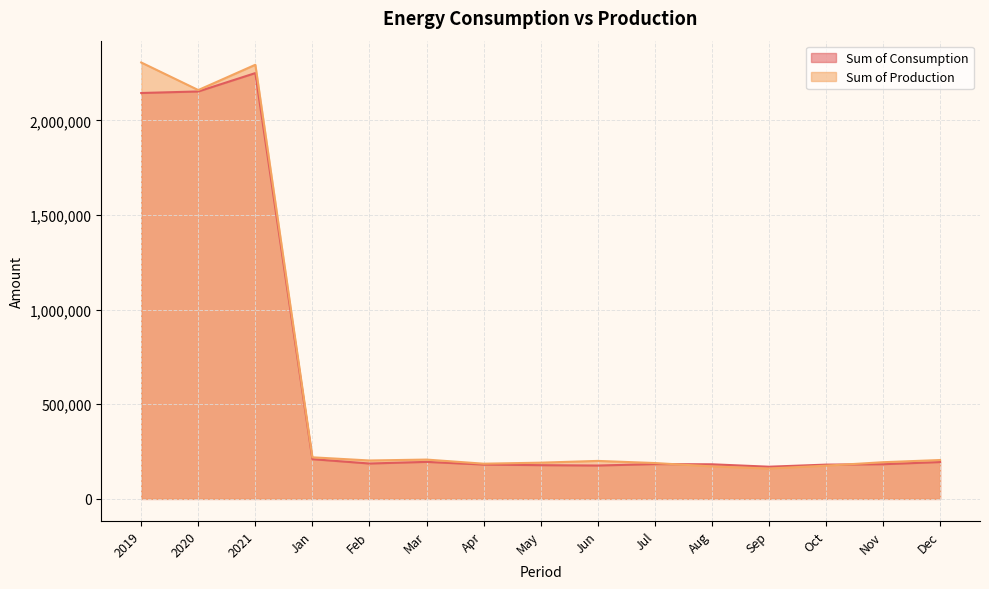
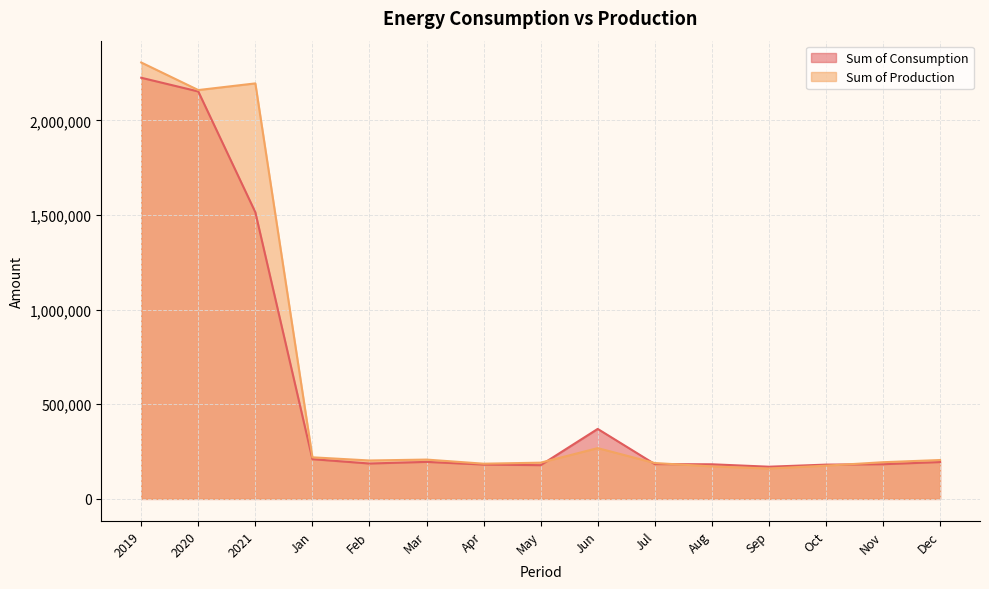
Sum of Consumption, 2019: 2,150,000 -> 2,230,000
Sum of Consumption, 2021: 2,250,000 -> 1,510,000
Sum of Production, 2021: 2,290,000 -> 2,200,000
Sum of Consumption, Jun: 180,000 -> 370,000
Sum of Production, Jun: 200,000 -> 270,000
